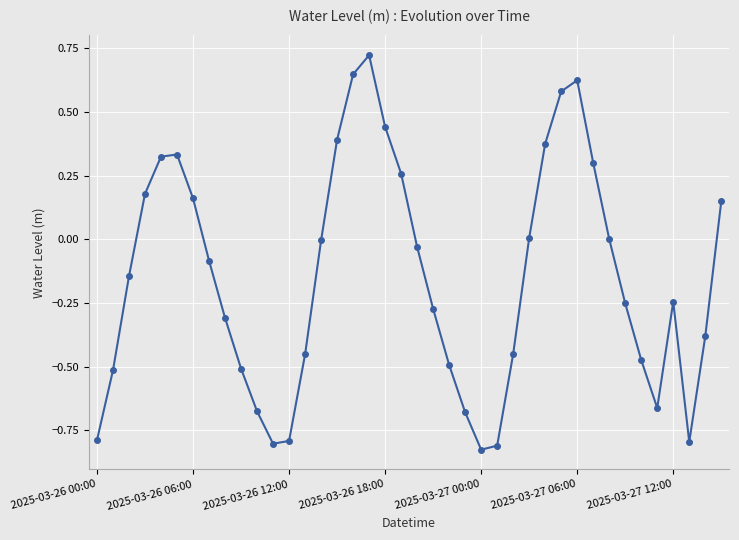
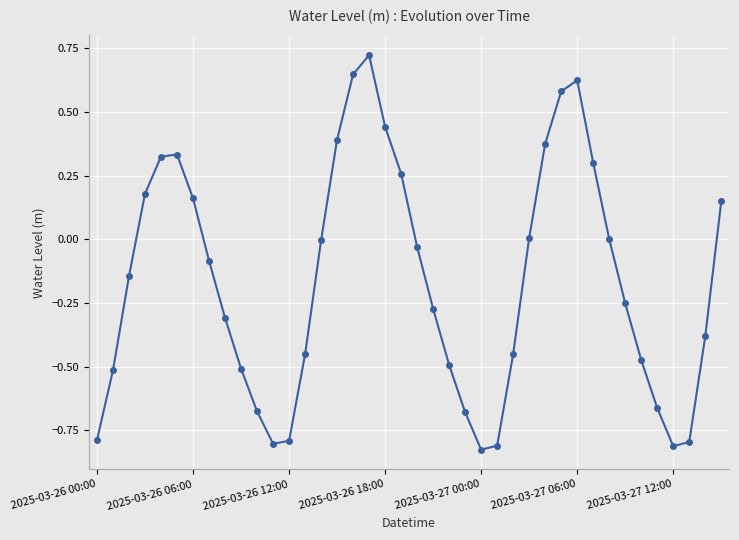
2025-03-27 12:00: -0.24 -> -0.81
